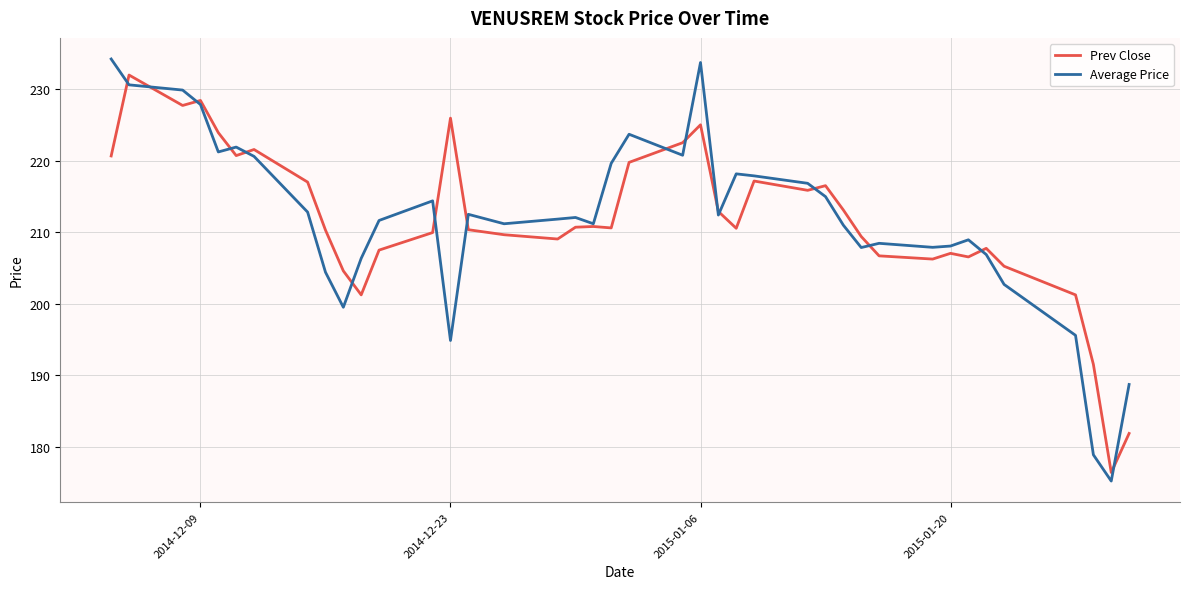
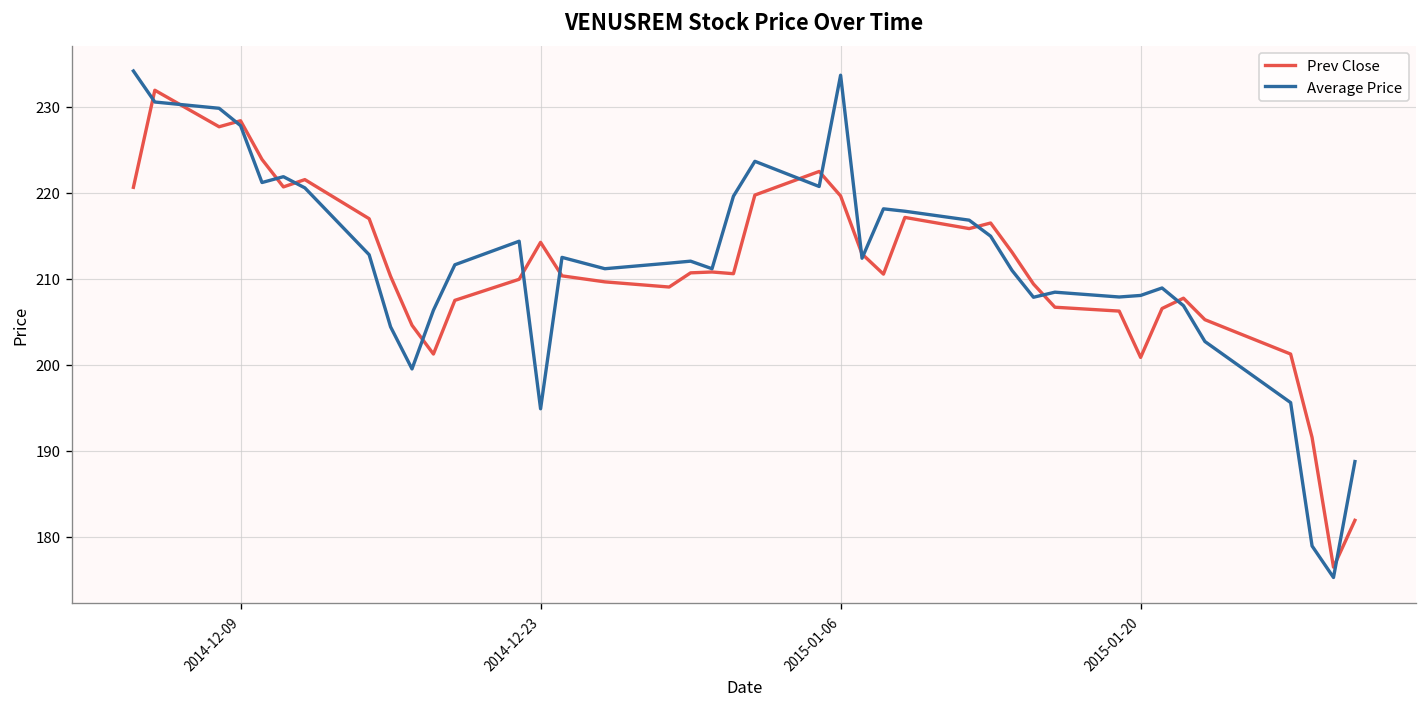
Prev Close, 2014-12-23: 226 -> 214
Prev Close, 2015-01-06: 225 -> 220
Prev Close, 2015-01-20: 207 -> 201
